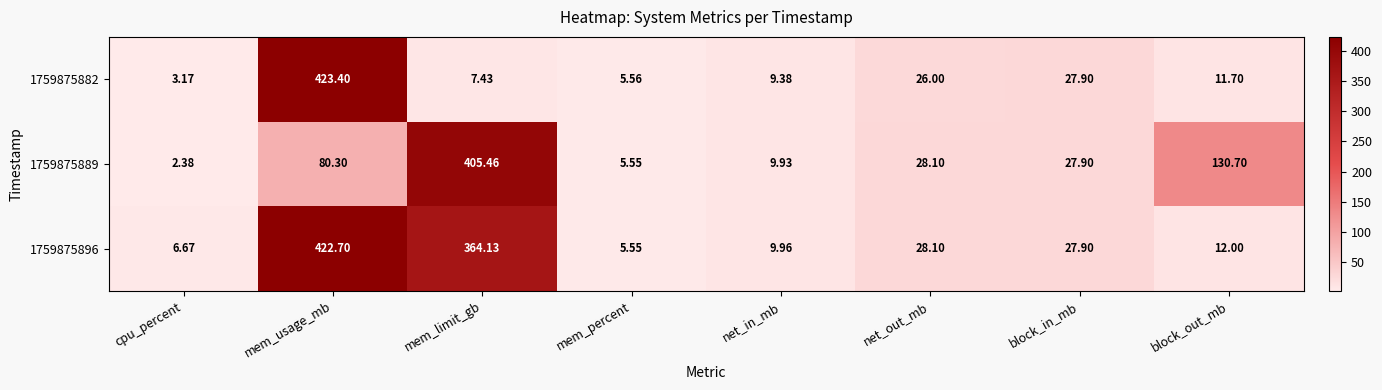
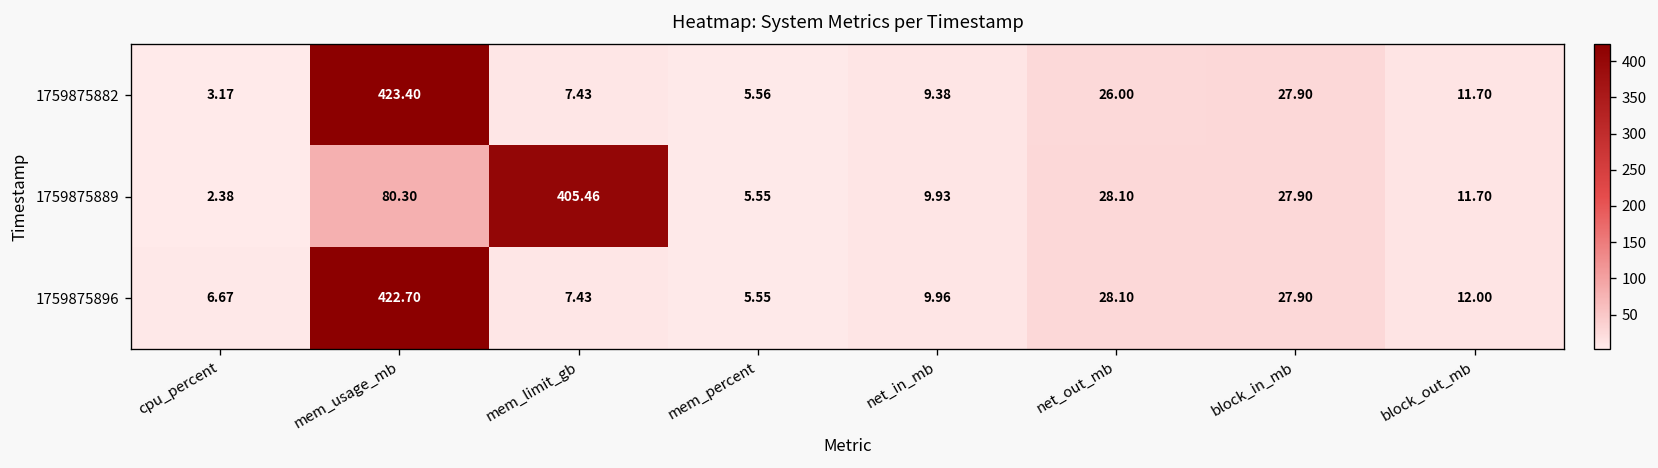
1759875889, block_out_mb: 130.70 -> 11.70
1759875896, mem_limit_gb: 364.13 -> 7.43
